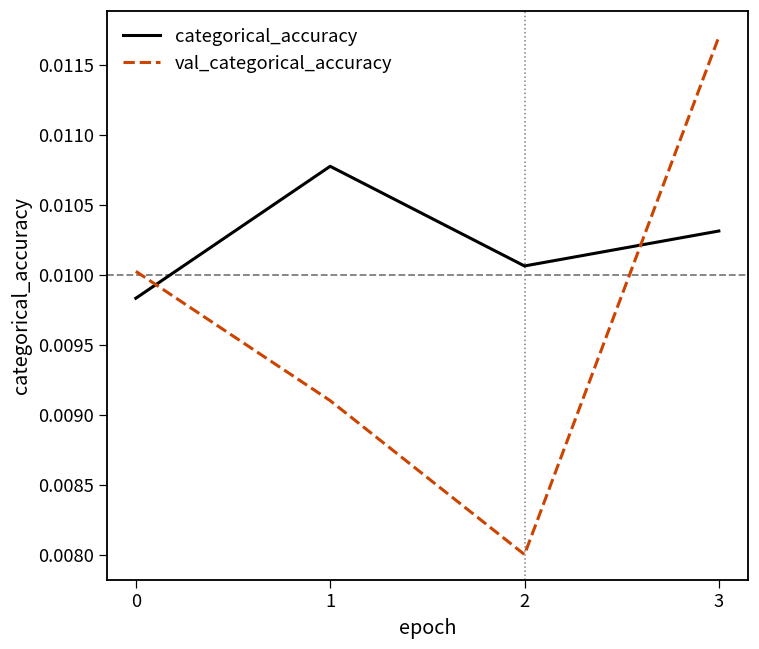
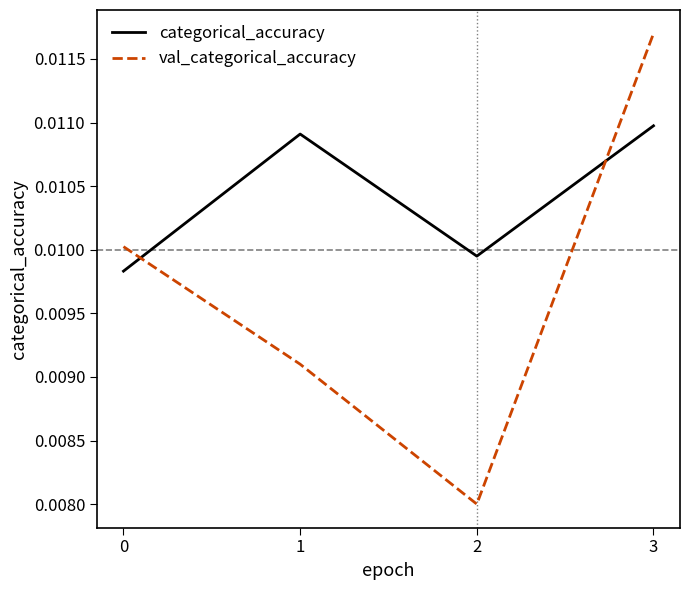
categorical_accuracy, 1: 0.01077 -> 0.01091
categorical_accuracy, 2: 0.01006 -> 0.00995
categorical_accuracy, 3: 0.01031 -> 0.01097
